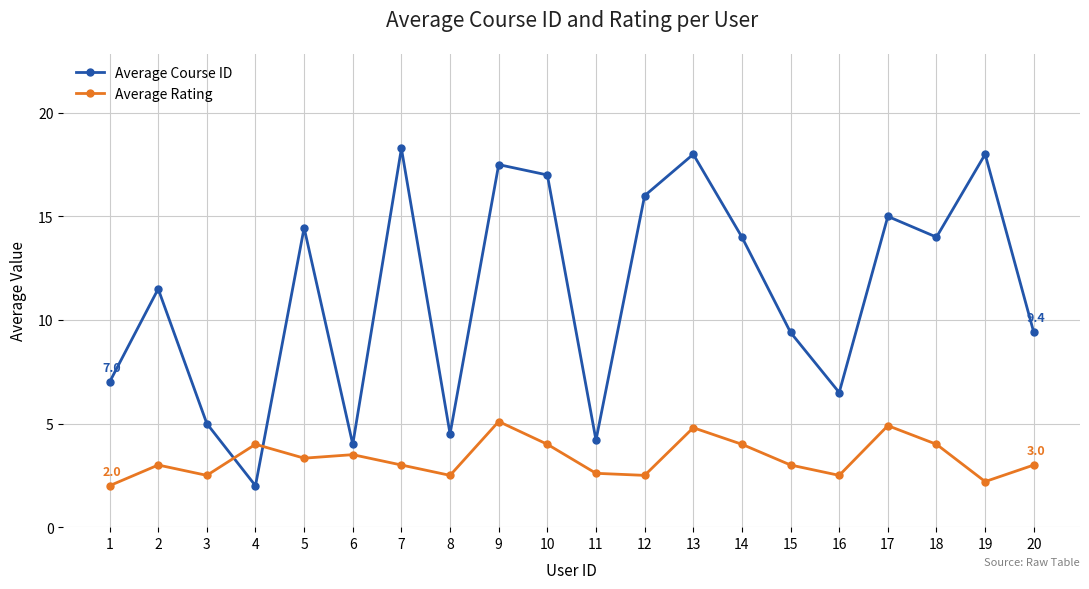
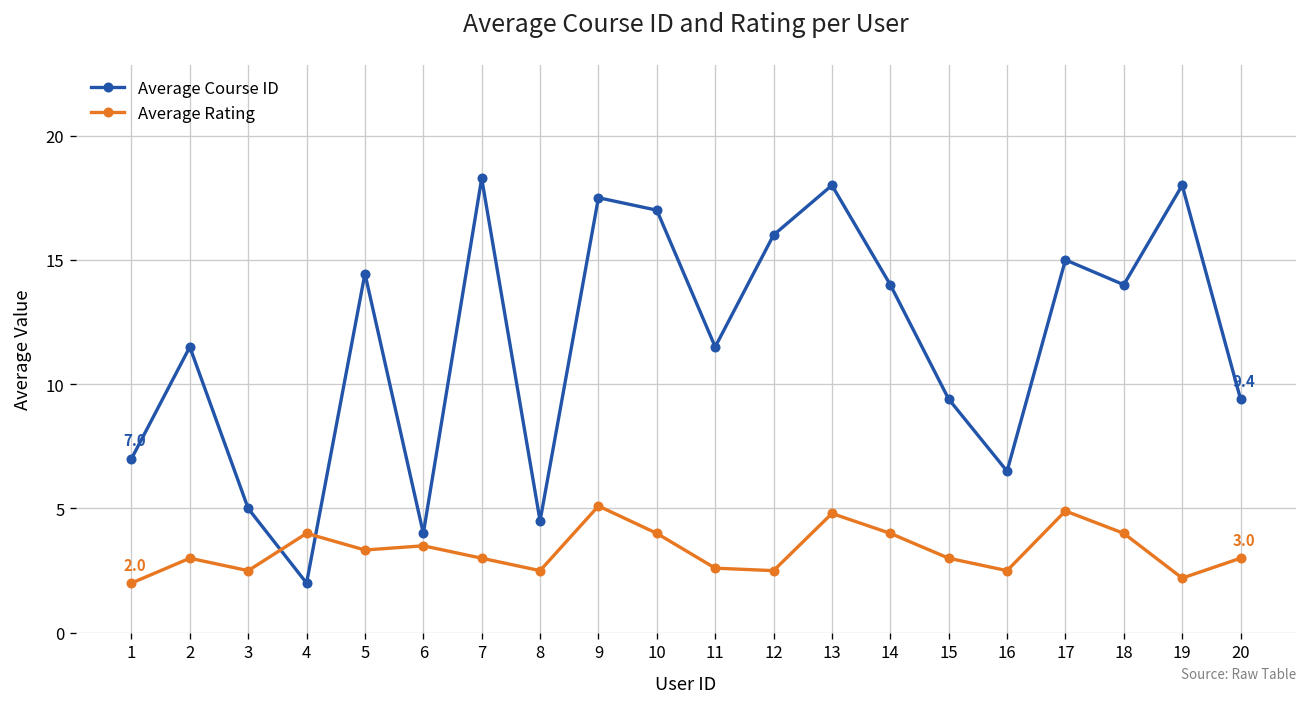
Average Course ID, 11: 4.2 -> 11.5
